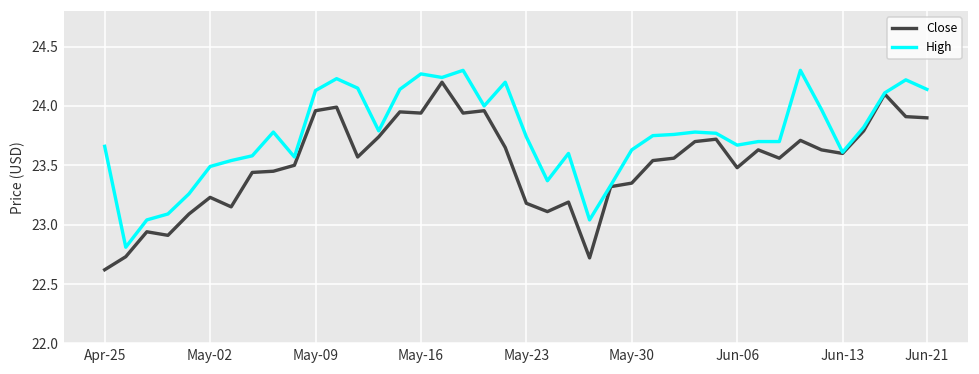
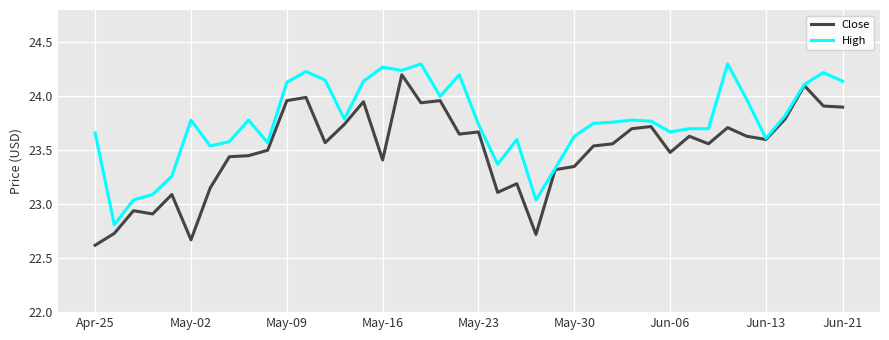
Close, May-02: 23.23 -> 22.67
High, May-02: 23.49 -> 23.78
Close, May-16: 23.94 -> 23.41
Close, May-23: 23.18 -> 23.67
